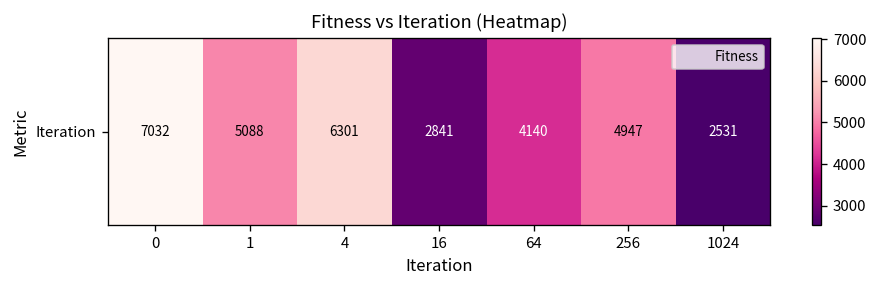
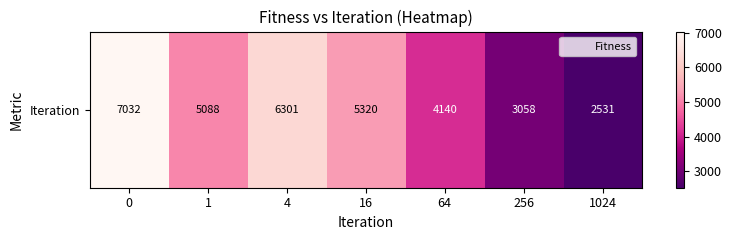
Iteration, 16: 2841 -> 5320
Iteration, 256: 4947 -> 3058
